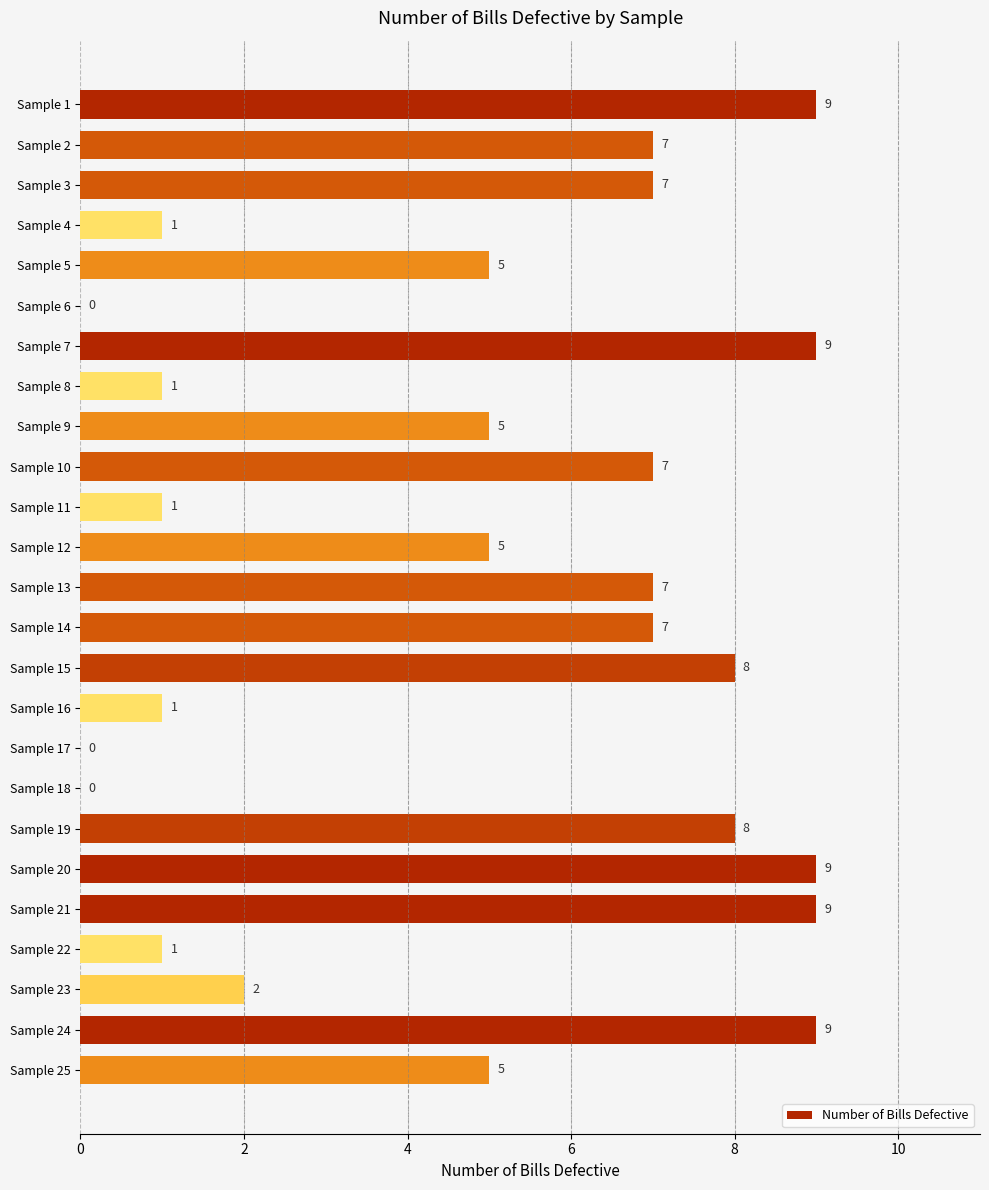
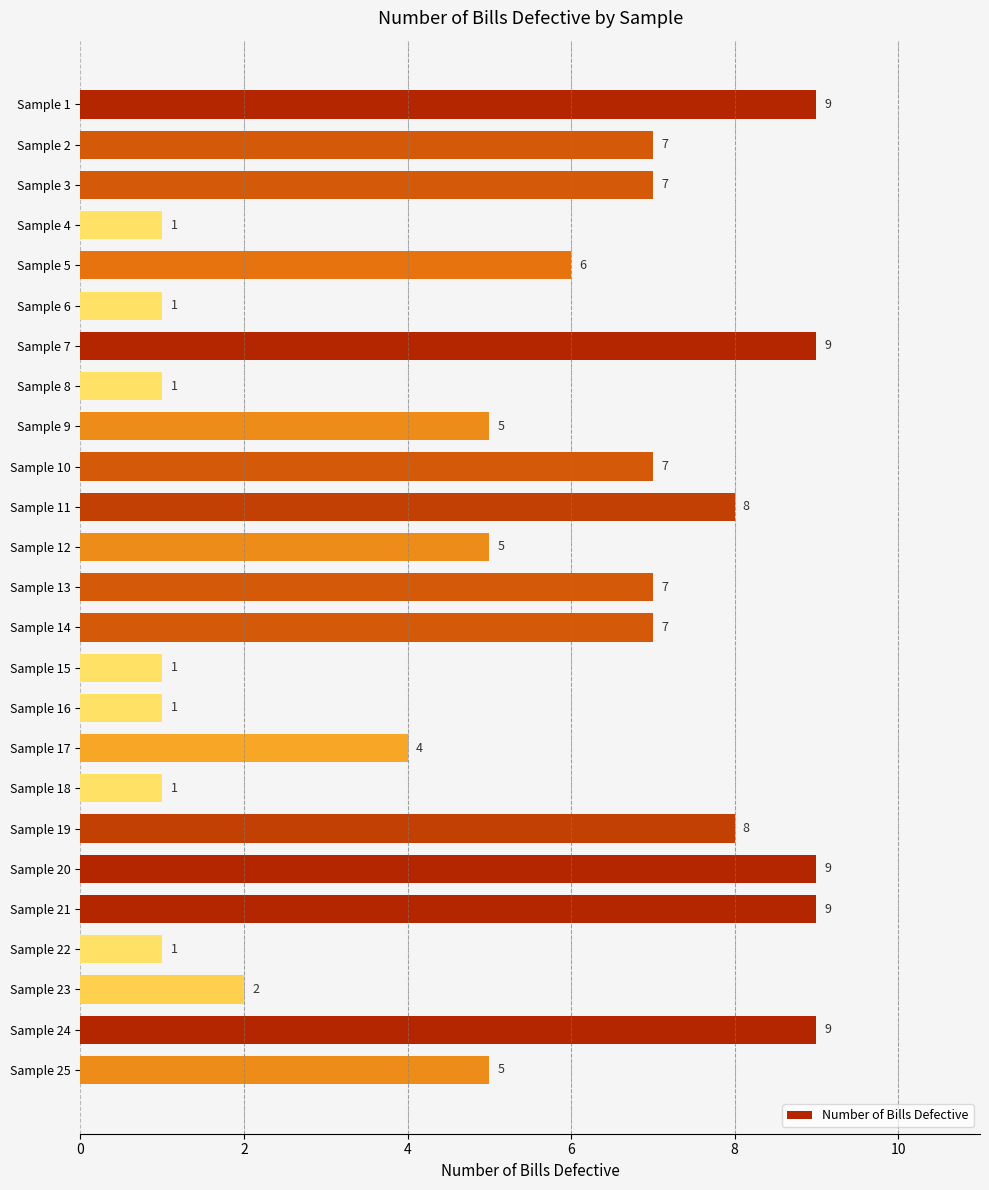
Sample 5: 5 -> 6
Sample 6: 0 -> 1
Sample 11: 1 -> 8
Sample 15: 8 -> 1
Sample 17: 0 -> 4
Sample 18: 0 -> 1
